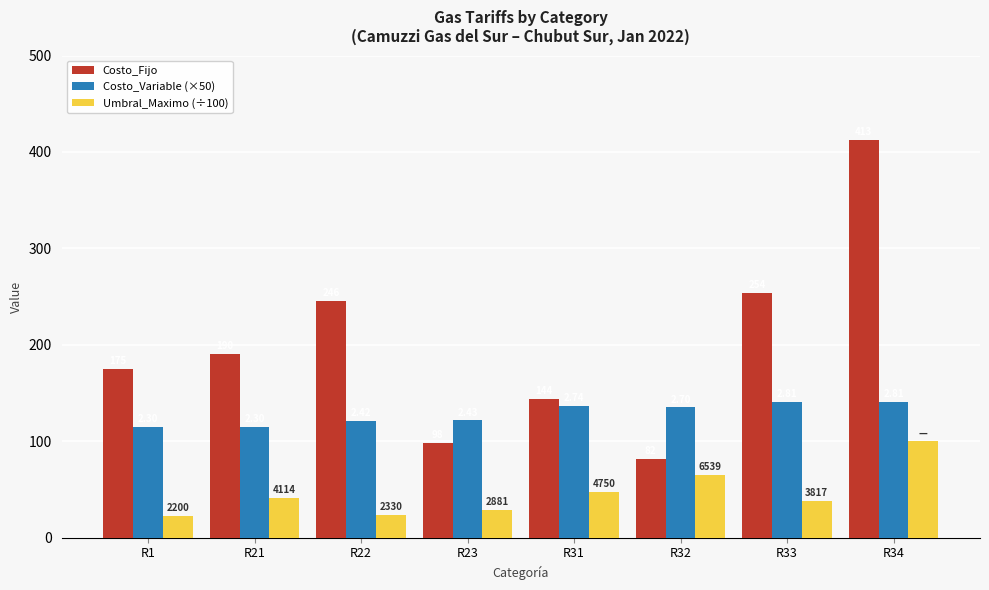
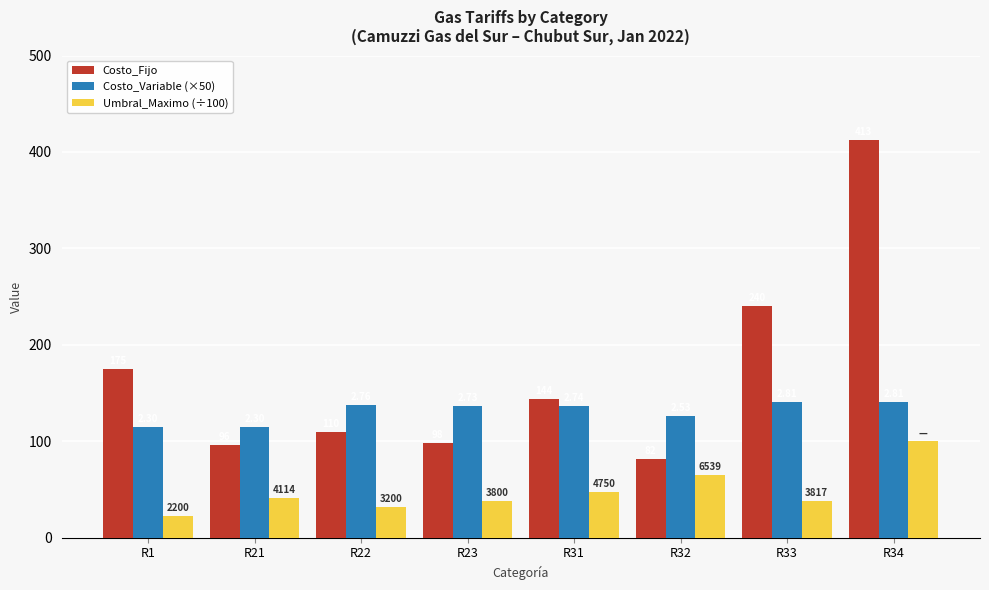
Costo_Fijo, R21: 190 -> 100
Costo_Fijo, R22: 250 -> 110
Costo_Variable (×50), R22: 120 -> 140
Umbral_Maximo (÷100), R22: 2330 -> 3200
Costo_Variable (×50), R23: 120 -> 140
Umbral_Maximo (÷100), R23: 2881 -> 3800
Costo_Variable (×50), R32: 140 -> 130
Costo_Fijo, R33: 250 -> 240
